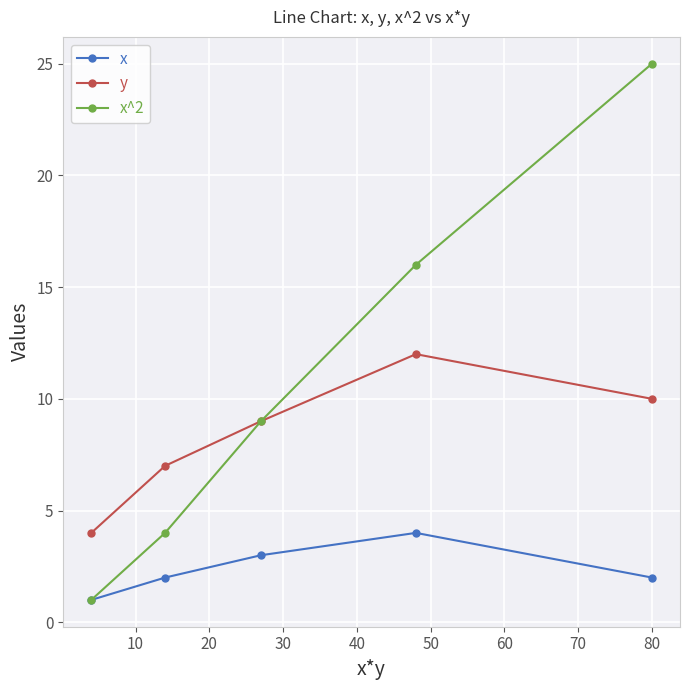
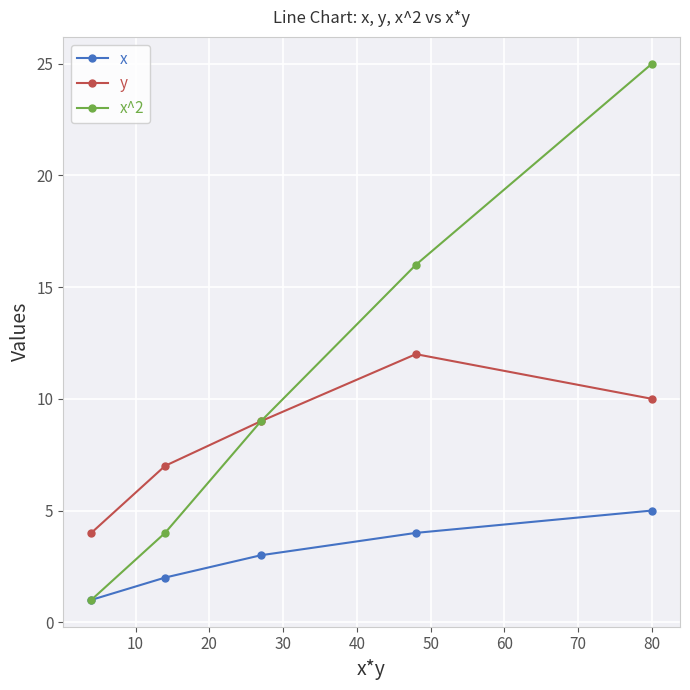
x, 80: 2 -> 5
